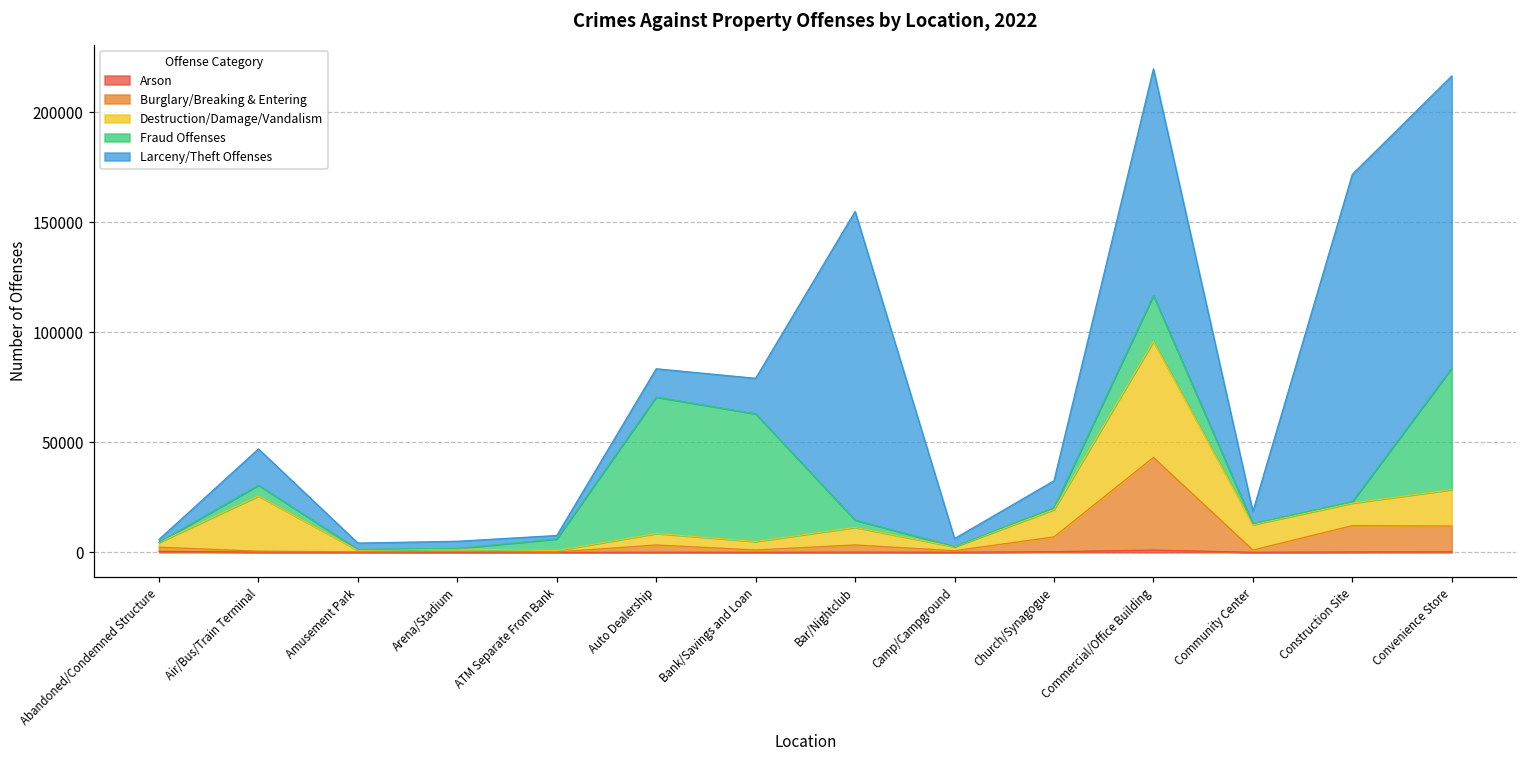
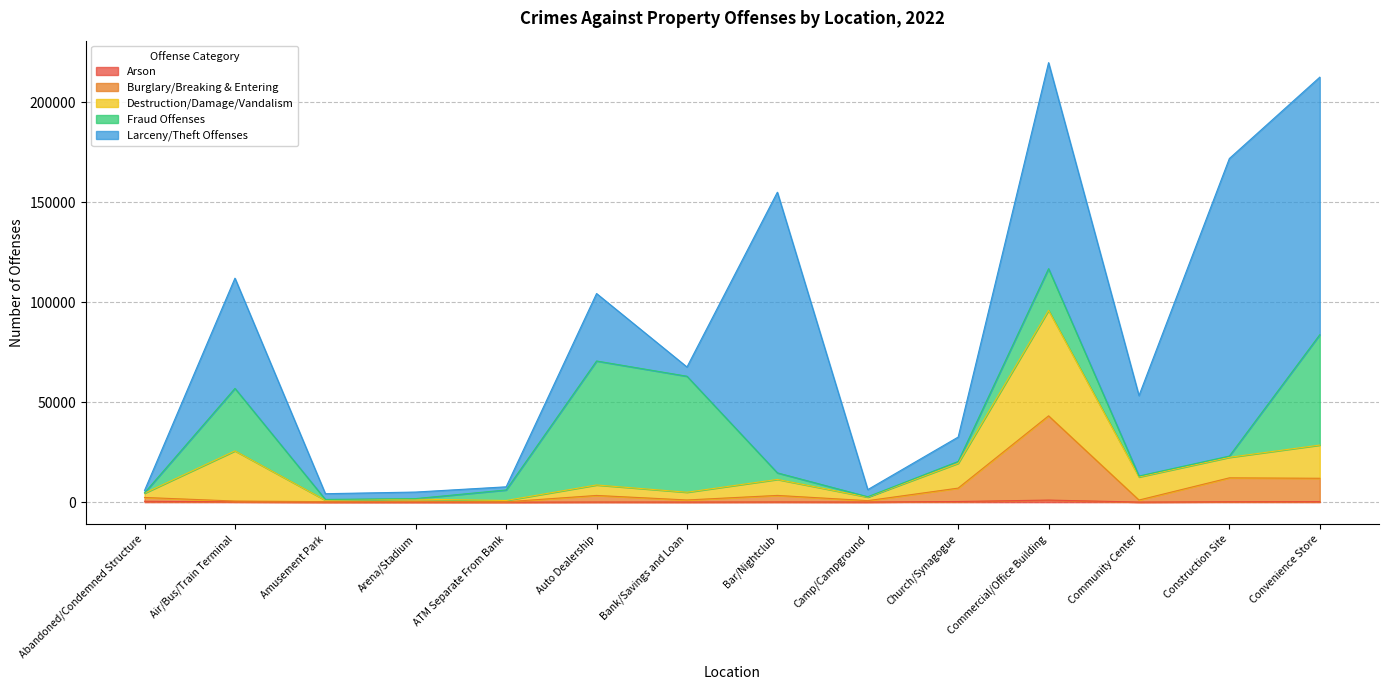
Fraud Offenses, Air/Bus/Train Terminal: 5000 -> 31000
Larceny/Theft Offenses, Air/Bus/Train Terminal: 16000 -> 55000
Larceny/Theft Offenses, Auto Dealership: 13000 -> 34000
Larceny/Theft Offenses, Bank/Savings and Loan: 16000 -> 5000
Larceny/Theft Offenses, Community Center: 6000 -> 40000
Larceny/Theft Offenses, Convenience Store: 133000 -> 129000
